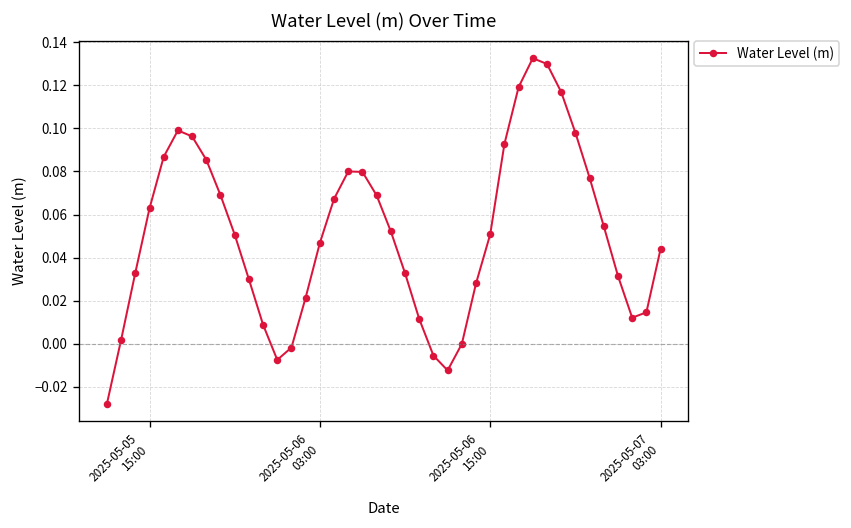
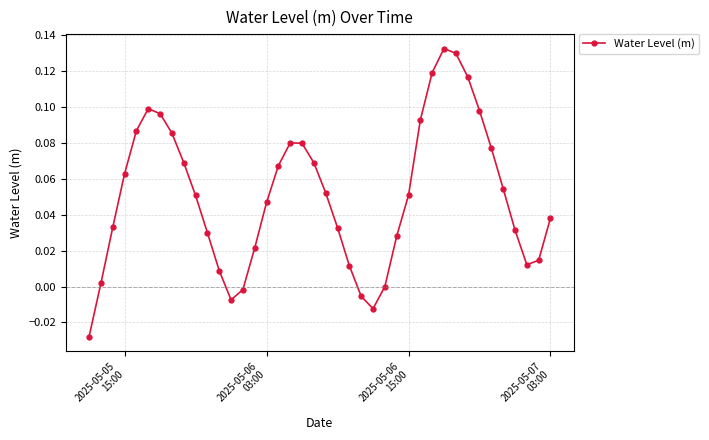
2025-05-07 03:00: 0.044 -> 0.038
